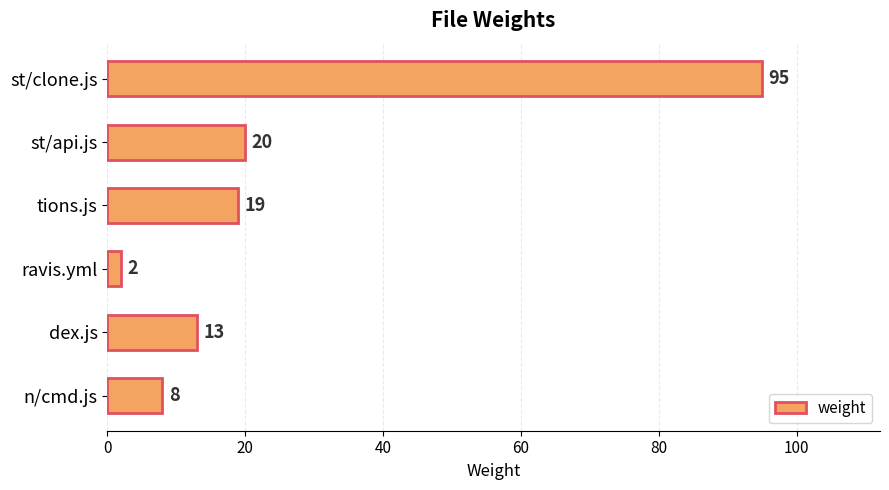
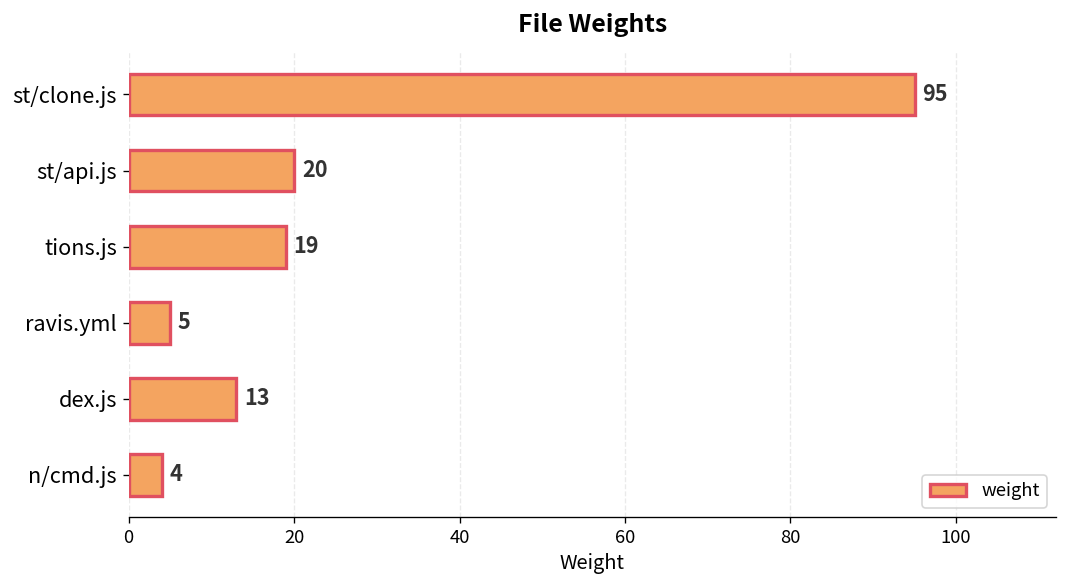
ravis.yml: 2 -> 5
n/cmd.js: 8 -> 4
